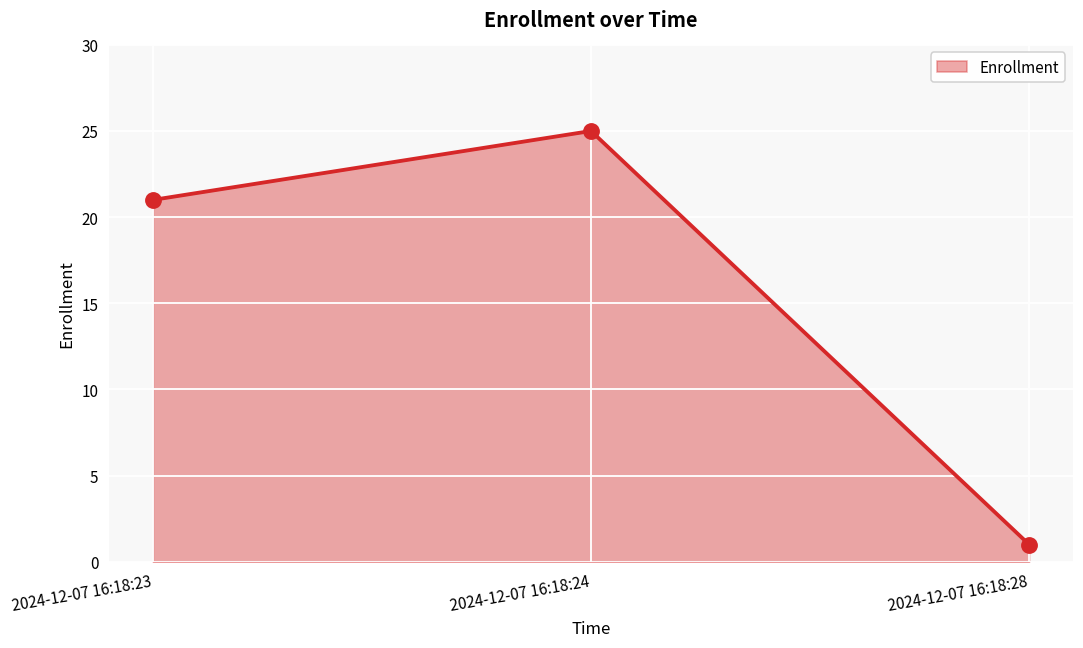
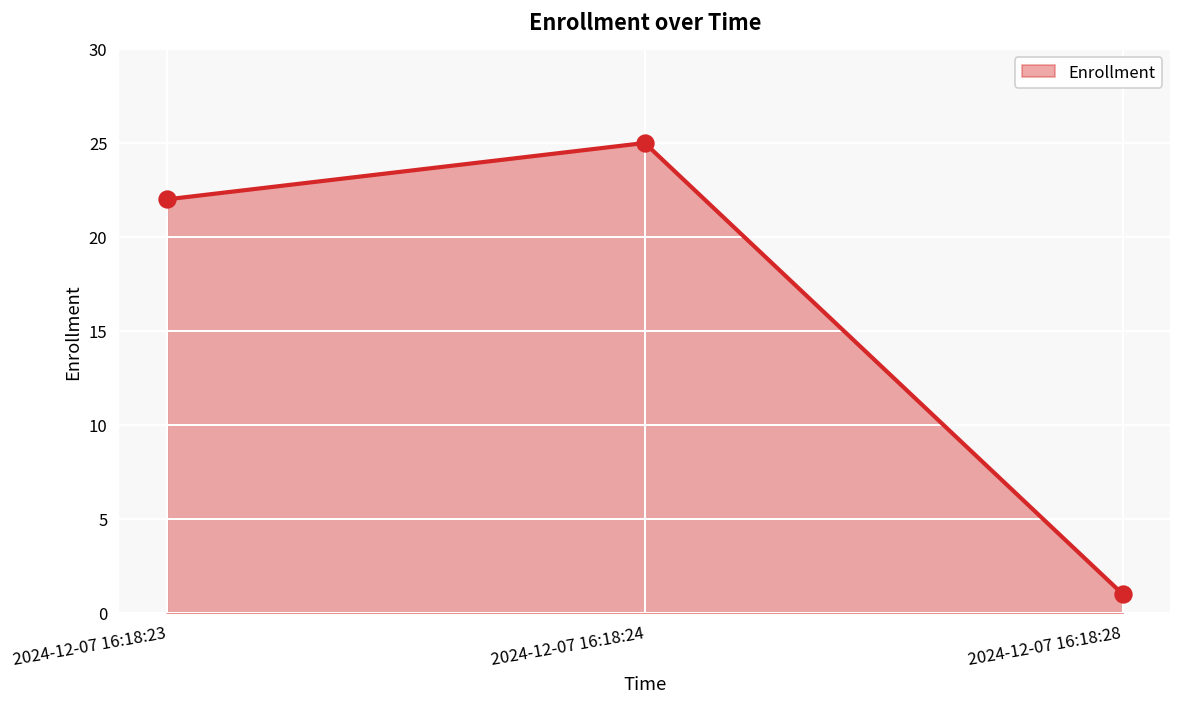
2024-12-07 16:18:23: 21 -> 22
